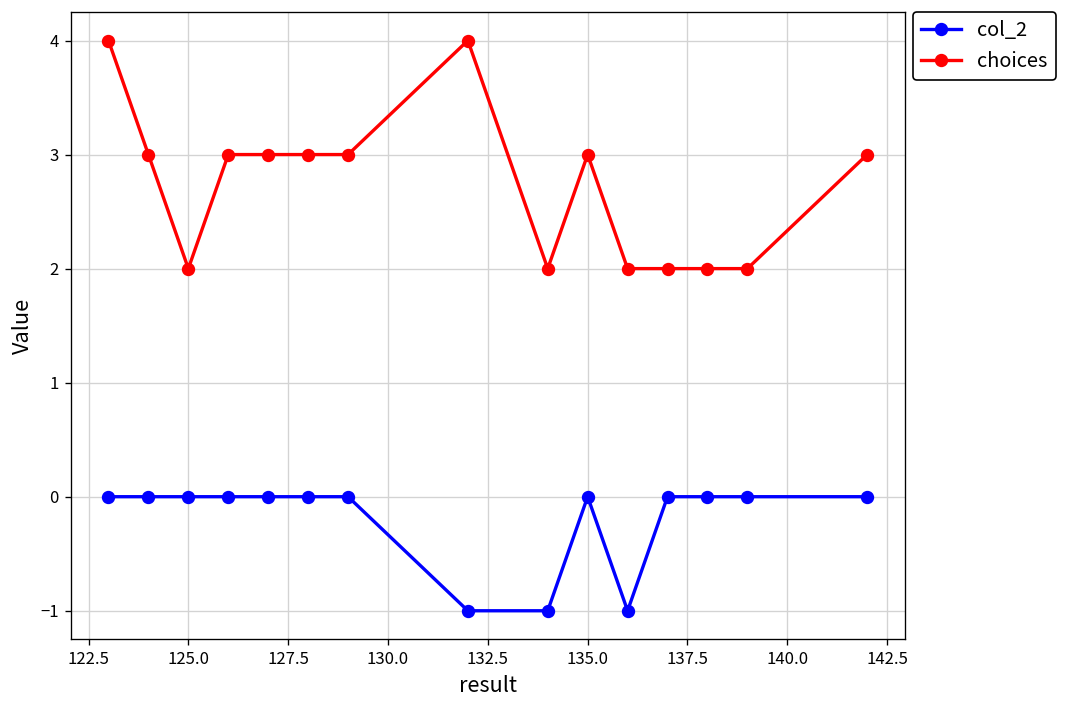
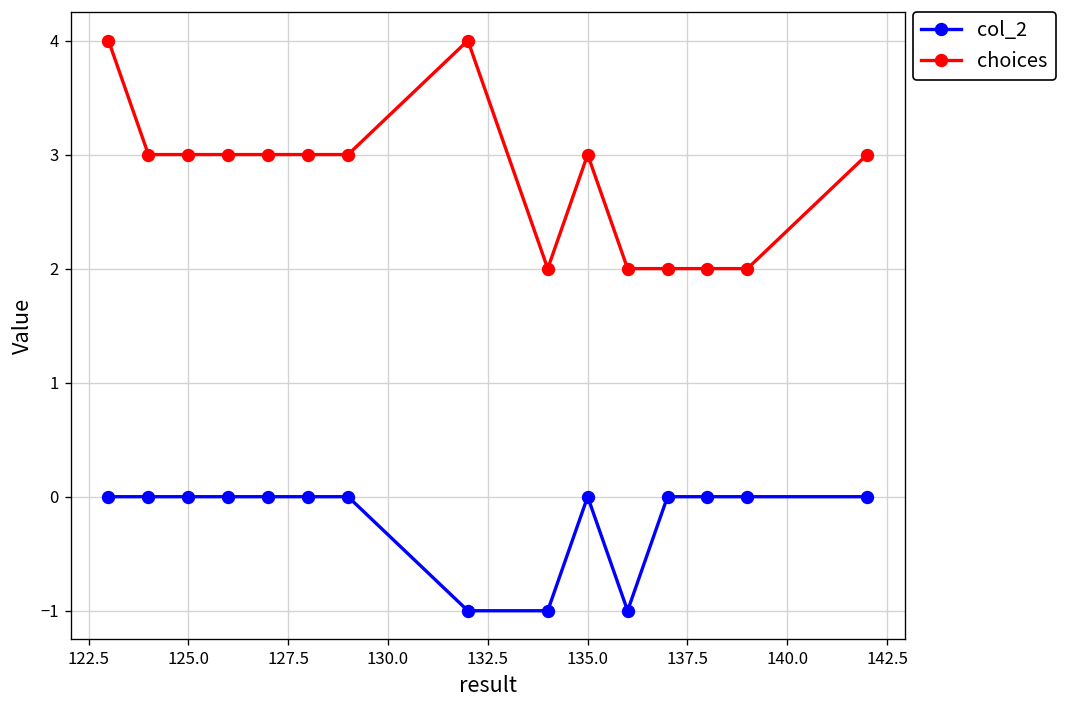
choices, 125.0: 2 -> 3
